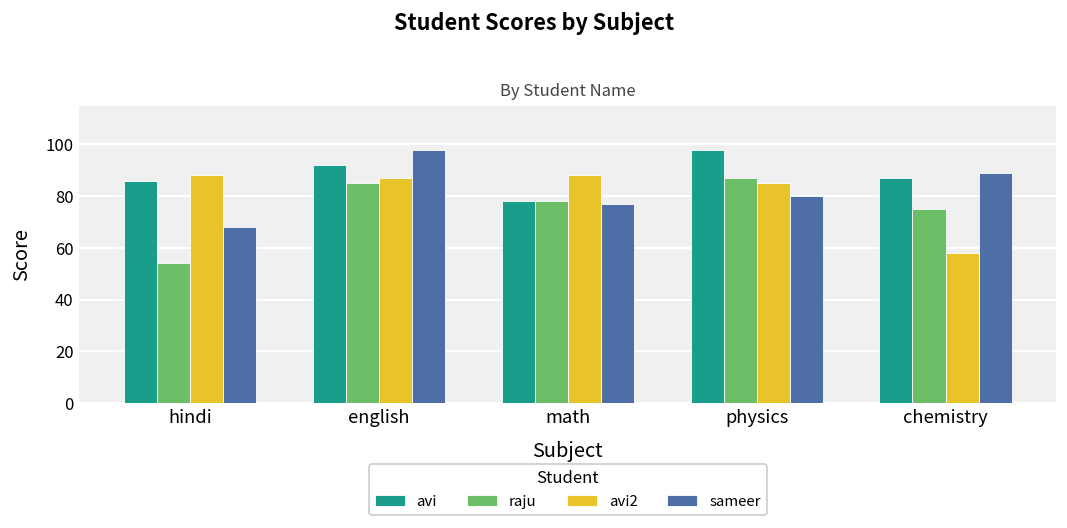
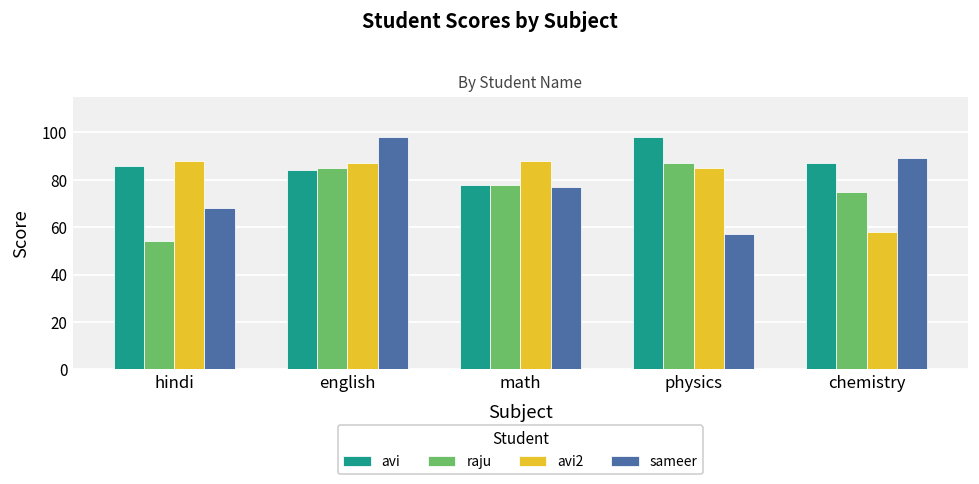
avi, english: 92 -> 84
sameer, physics: 80 -> 57
